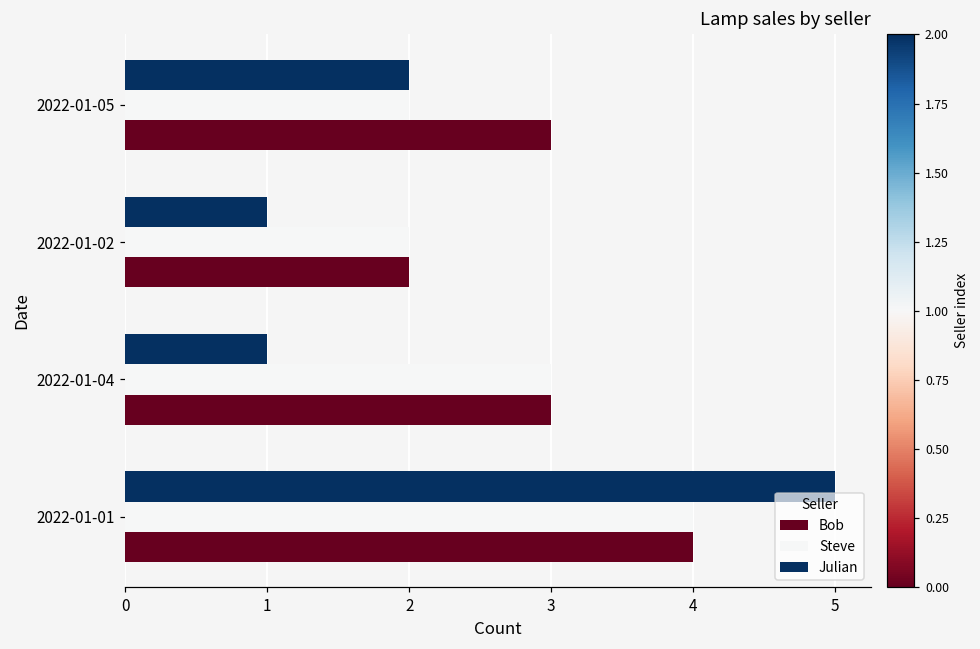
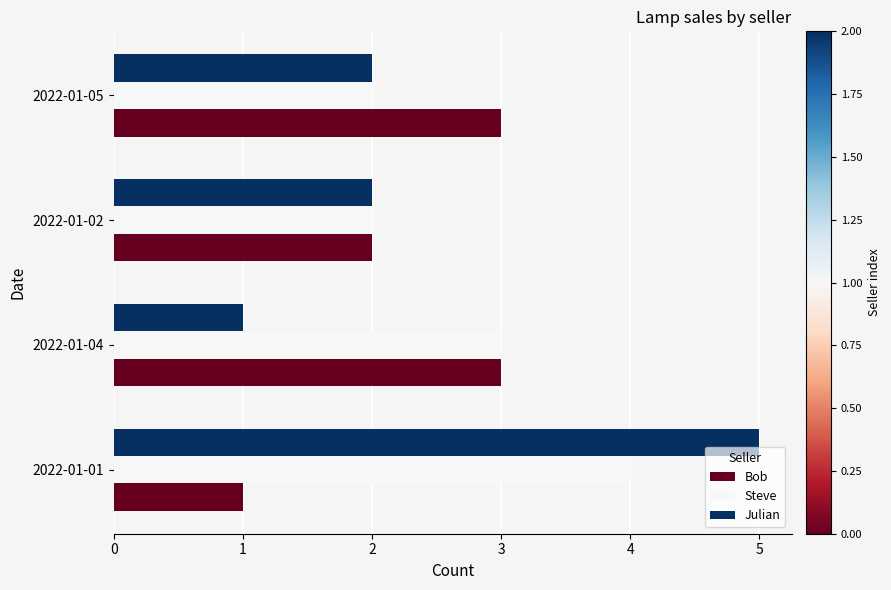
Julian, 2022-01-02: 1 -> 2
Bob, 2022-01-01: 4 -> 1
